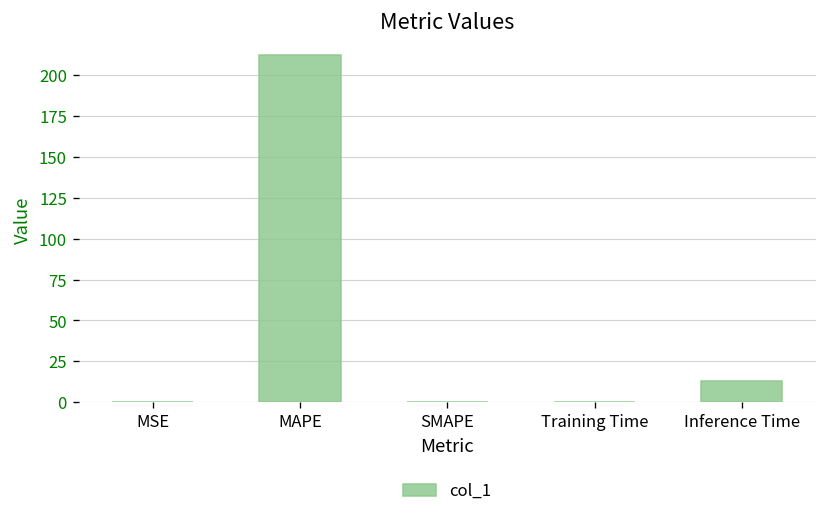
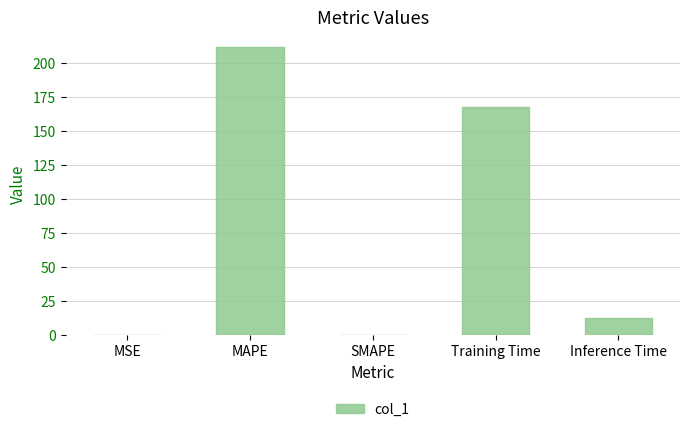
Training Time: 0 -> 168
